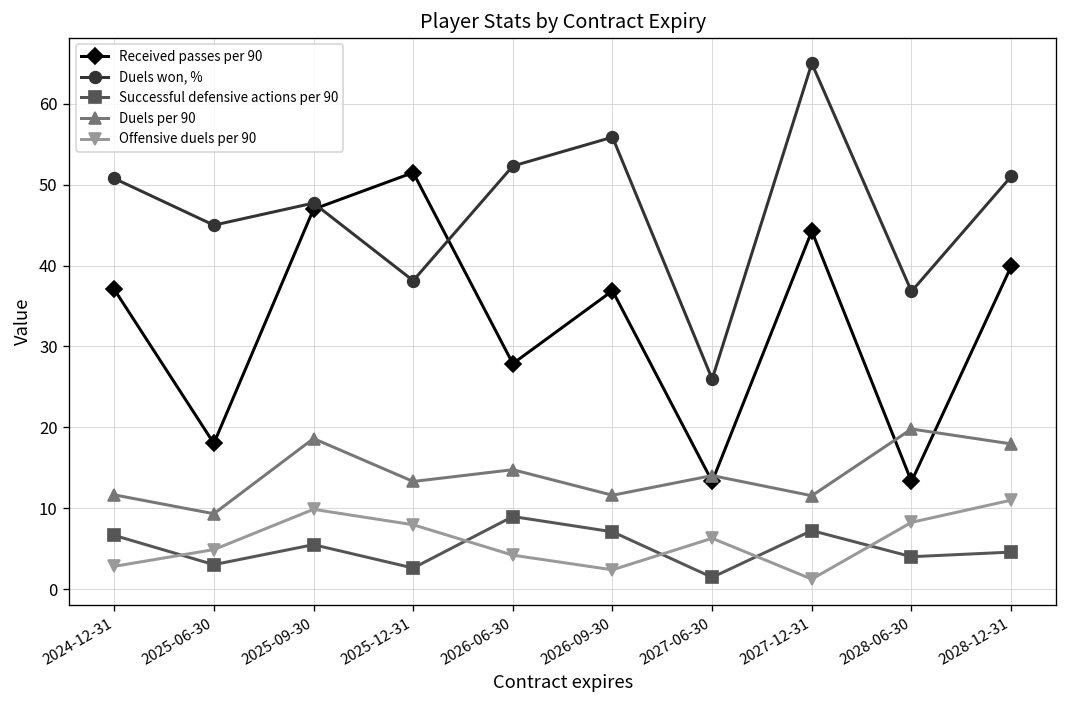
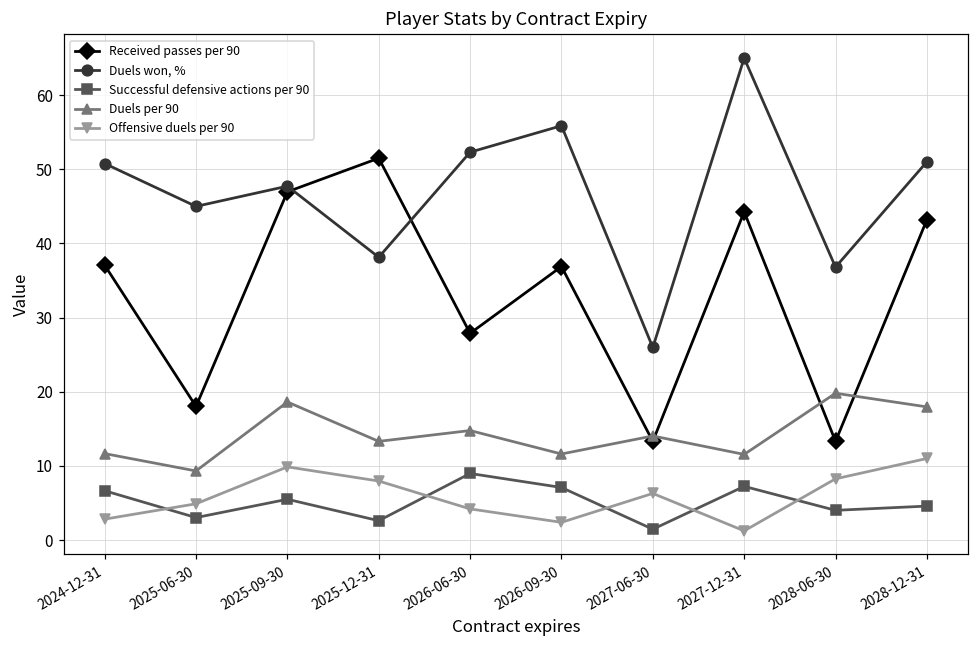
Received passes per 90, 2028-12-31: 40 -> 43
